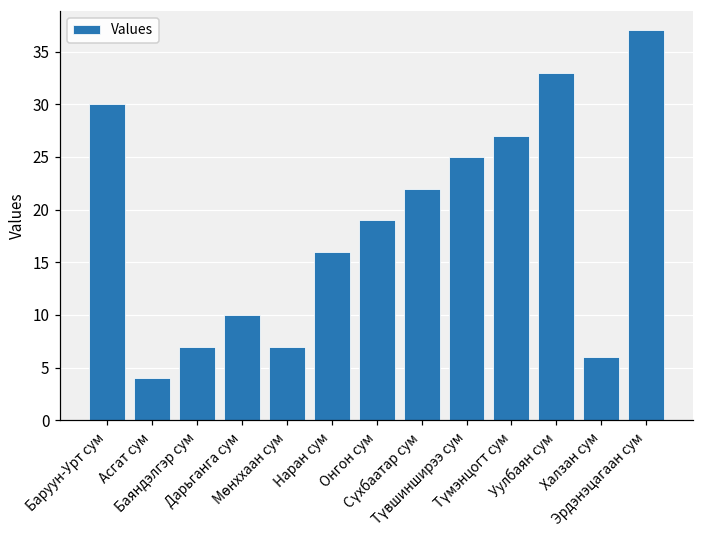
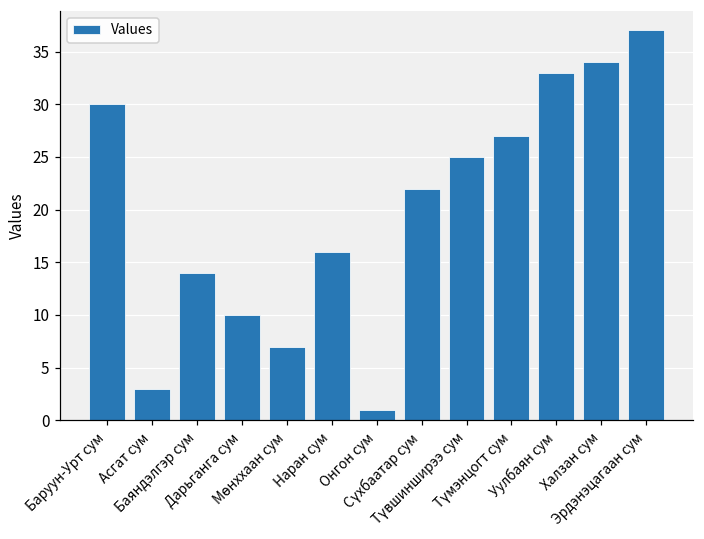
Асгат сум: 4 -> 3
Баяндэлгэр сум: 7 -> 14
Онгон сум: 19 -> 1
Халзан сум: 6 -> 34
